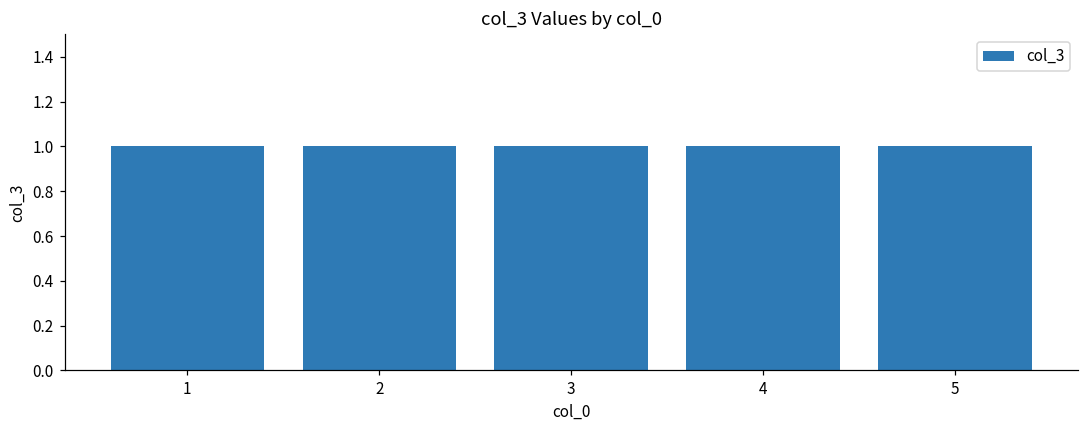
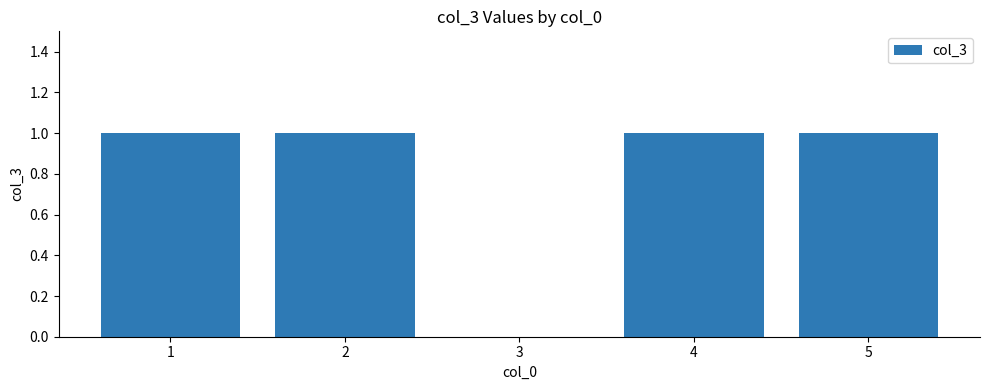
3: 1 -> 0
